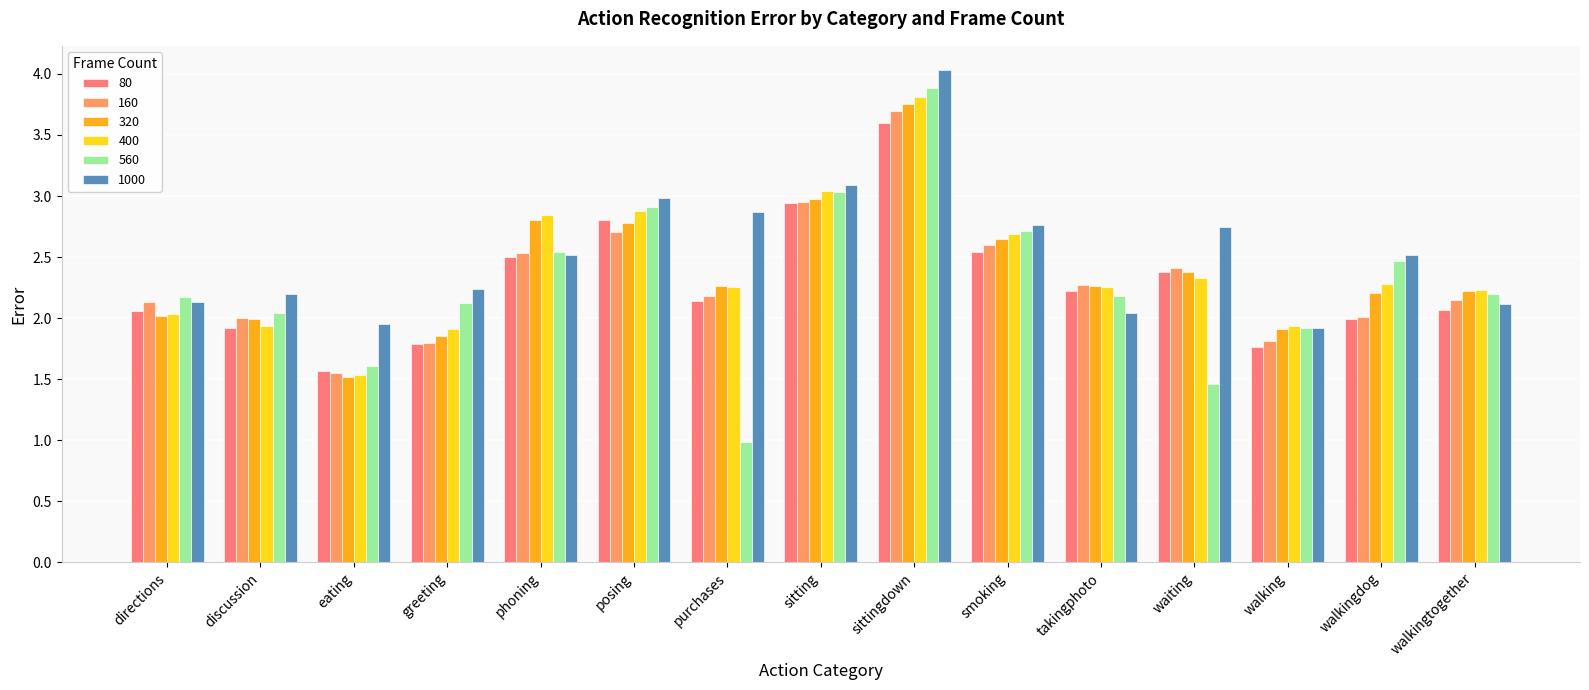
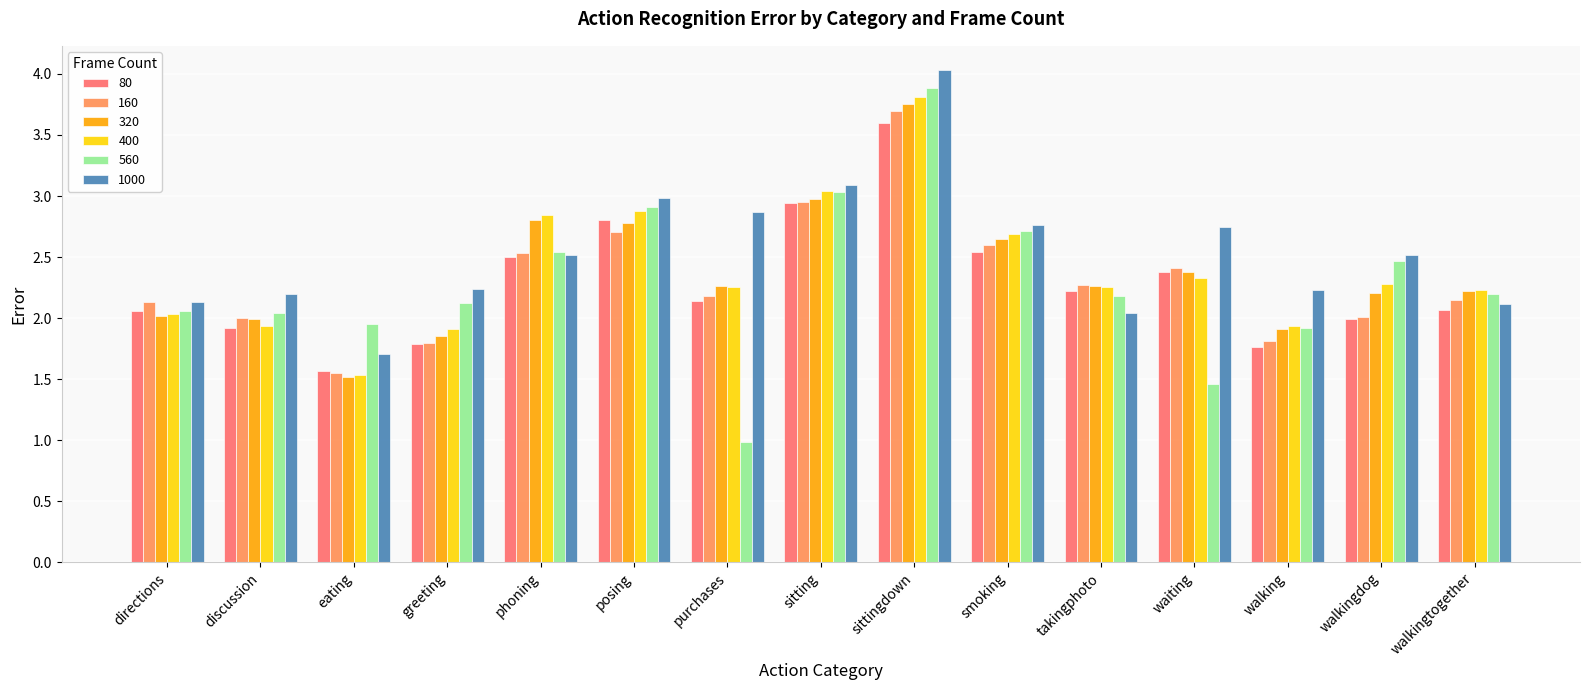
560, directions: 2.17 -> 2.06
560, eating: 1.61 -> 1.95
1000, eating: 1.95 -> 1.71
1000, walking: 1.92 -> 2.23
